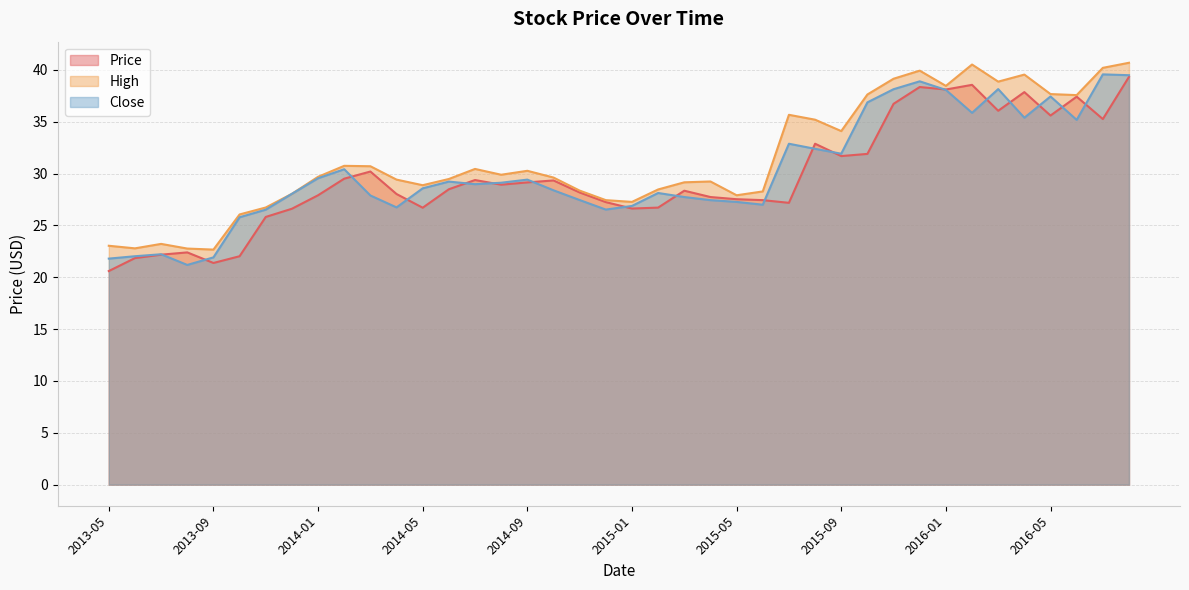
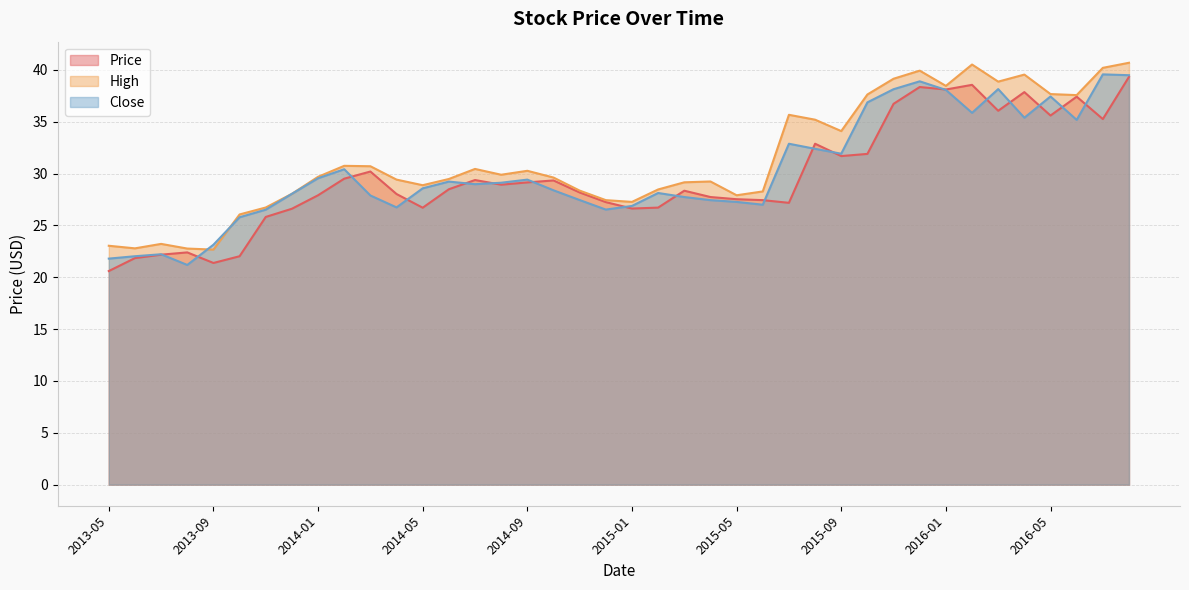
Close, 2013-09: 21.9 -> 23.1
